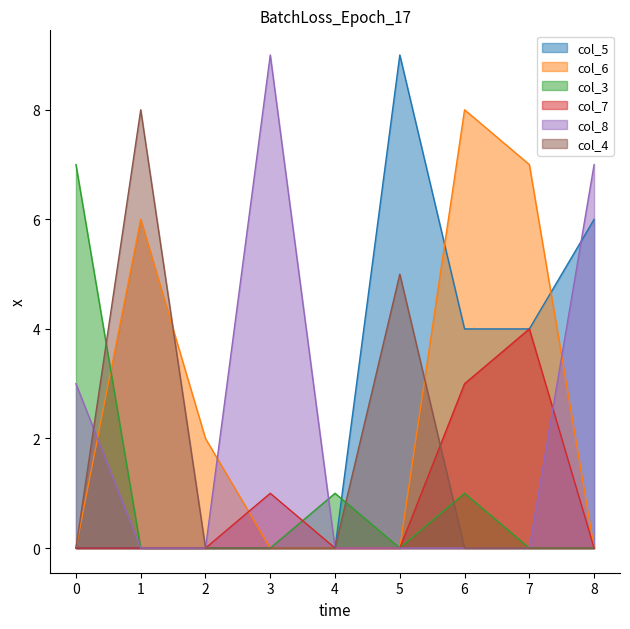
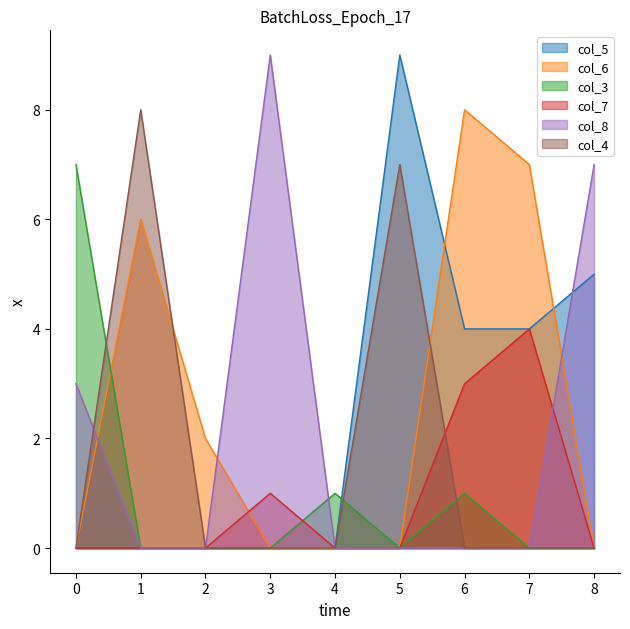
col_4, 5: 5 -> 7
col_5, 8: 6 -> 5
